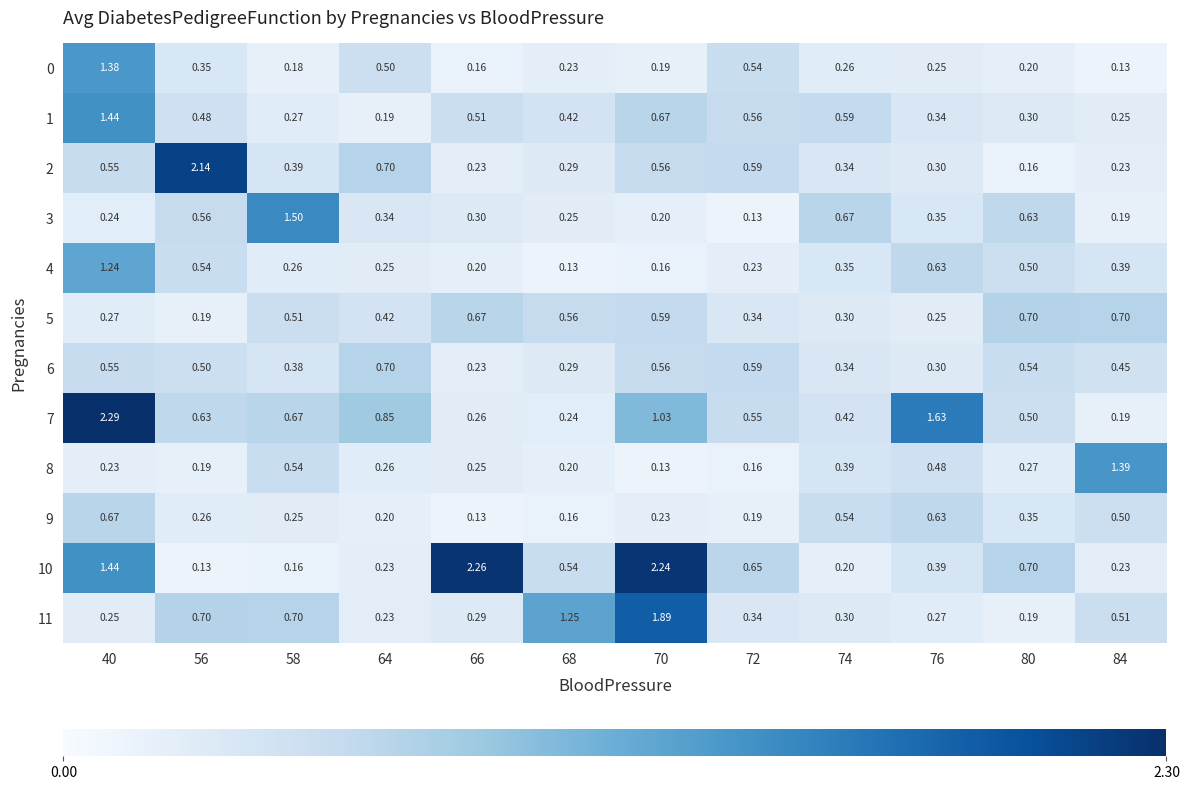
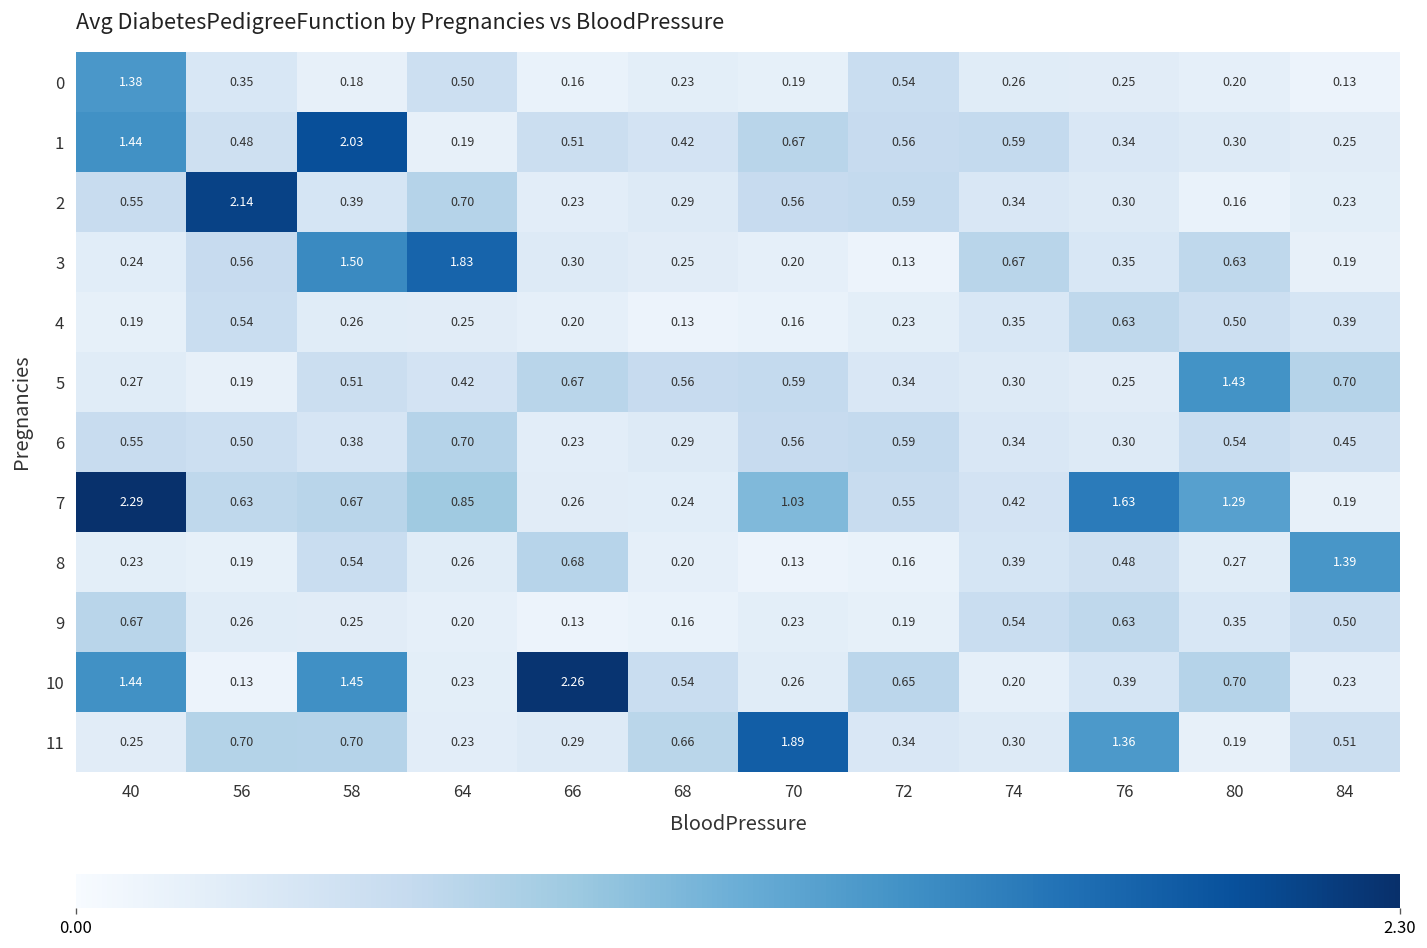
1, 58: 0.27 -> 2.03
3, 64: 0.34 -> 1.83
4, 40: 1.24 -> 0.19
5, 80: 0.70 -> 1.43
7, 80: 0.50 -> 1.29
8, 66: 0.25 -> 0.68
10, 58: 0.16 -> 1.45
10, 70: 2.24 -> 0.26
11, 68: 1.25 -> 0.66
11, 76: 0.27 -> 1.36
